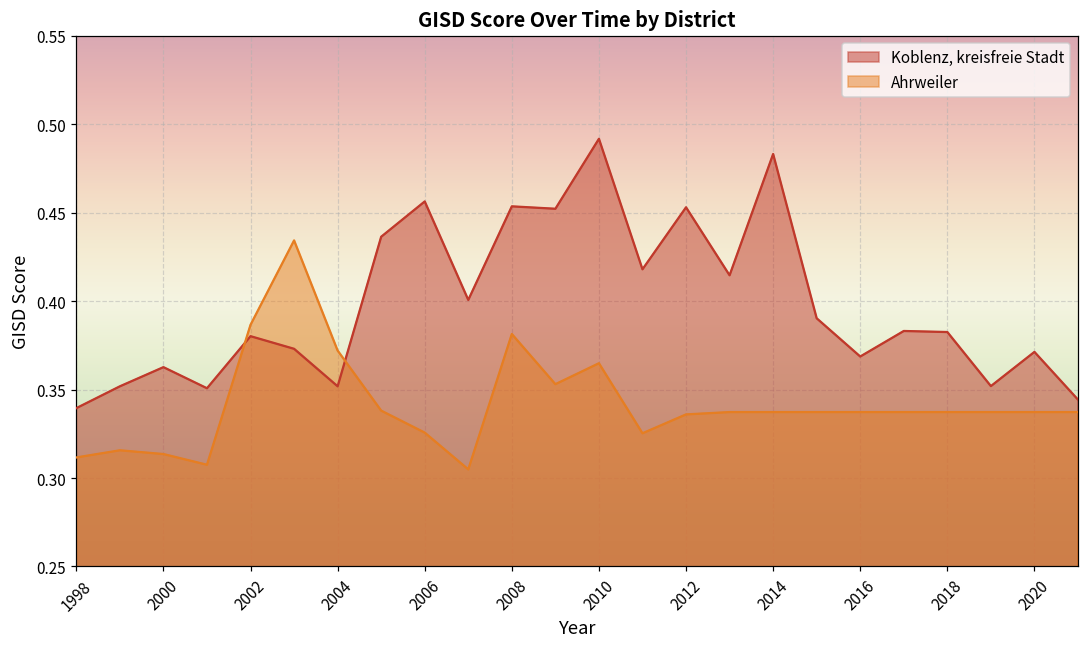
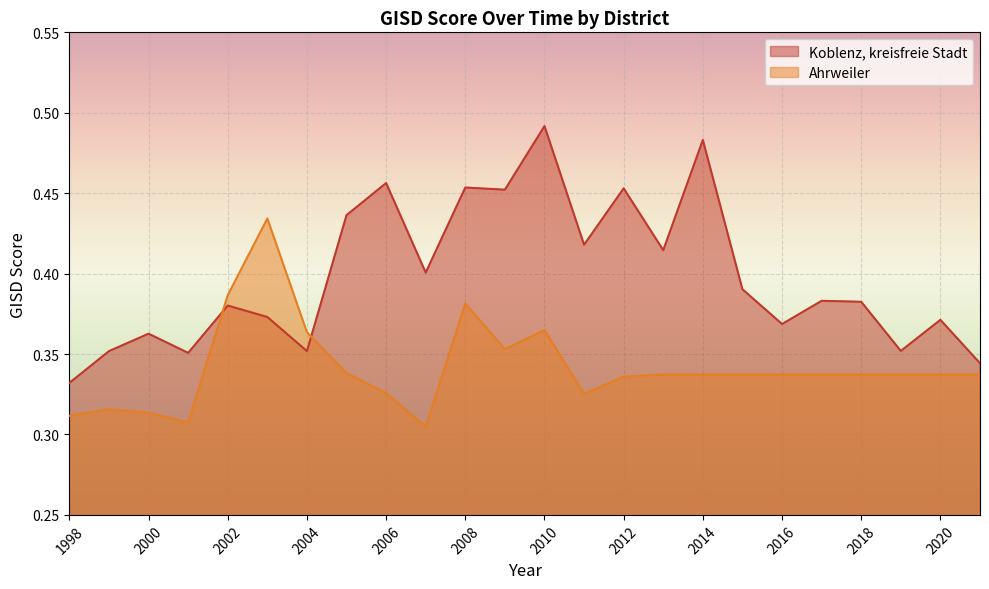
Koblenz, kreisfreie Stadt, 1998: 0.339 -> 0.332
Ahrweiler, 2004: 0.372 -> 0.364
